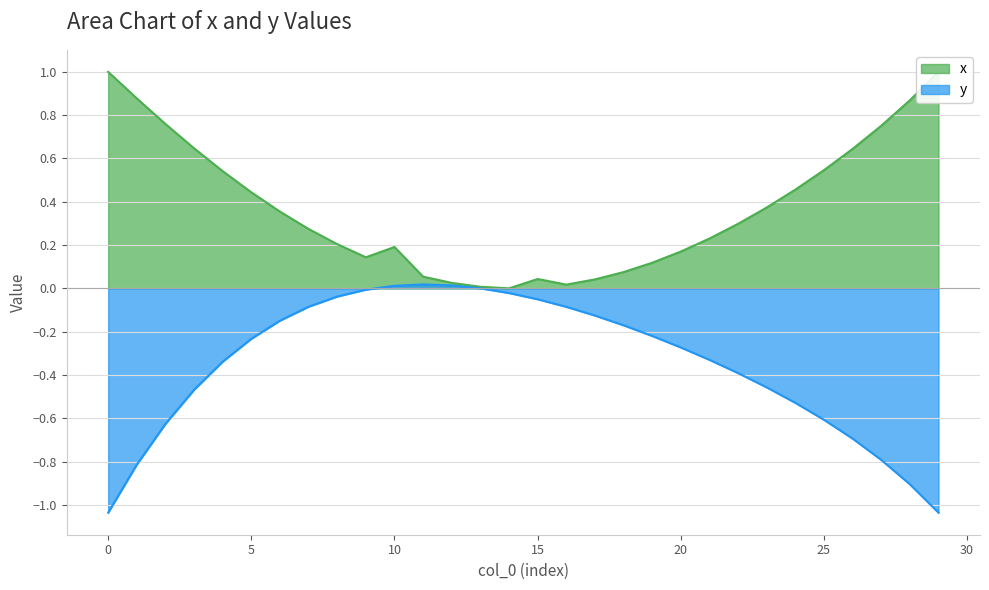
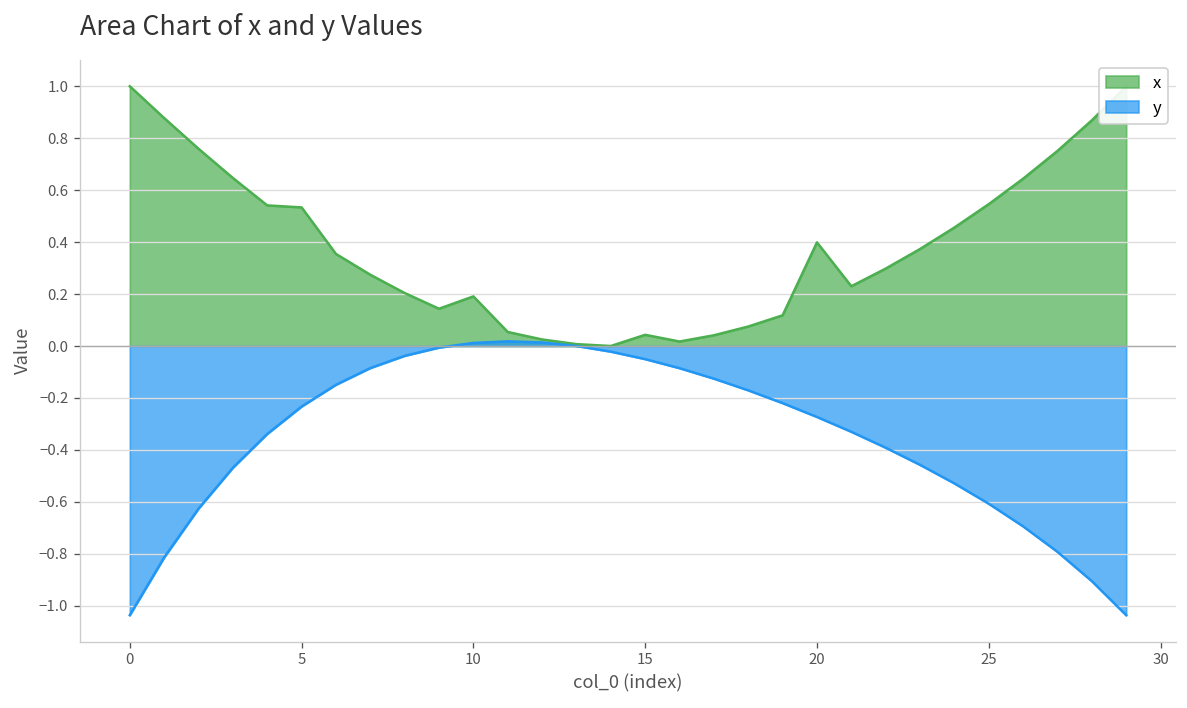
x, 5: 0.44 -> 0.53
x, 20: 0.17 -> 0.40
